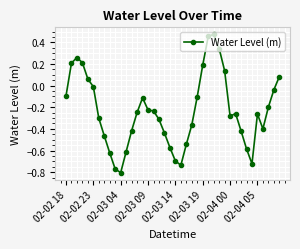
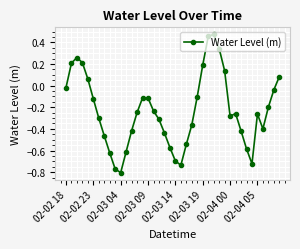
02-02 18: -0.10 -> -0.02
02-02 23: -0.01 -> -0.12
02-03 09: -0.23 -> -0.11
